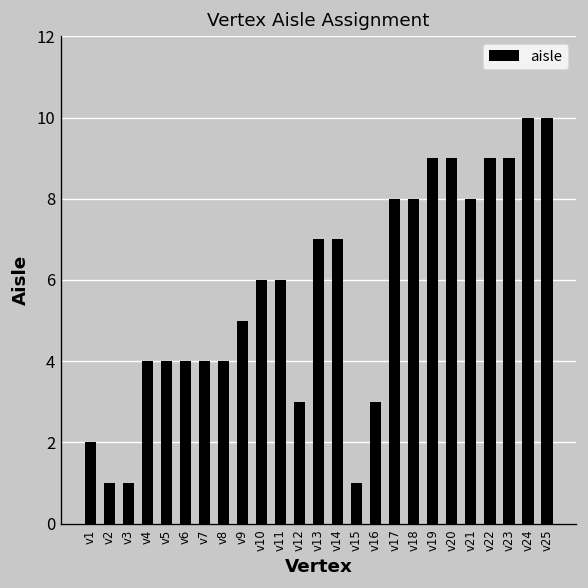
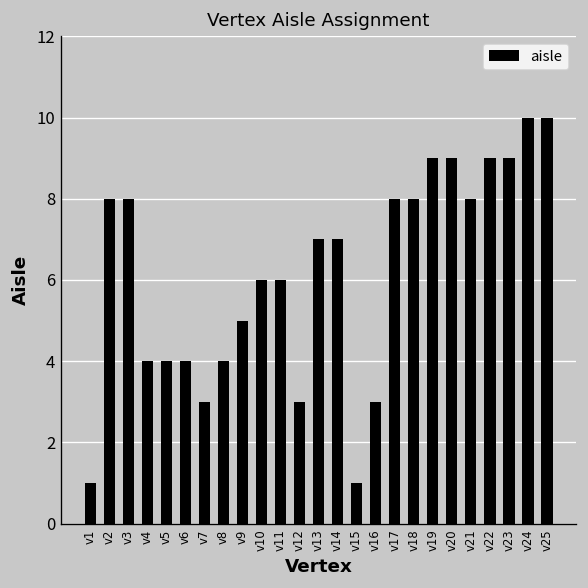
v1: 2 -> 1
v2: 1 -> 8
v3: 1 -> 8
v7: 4 -> 3
